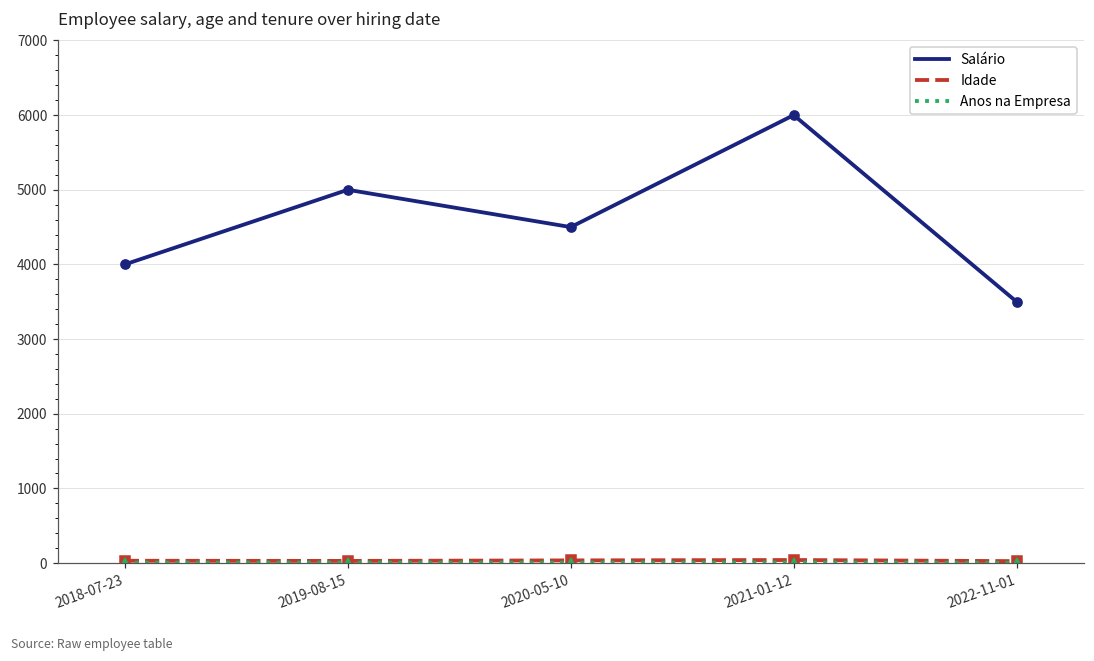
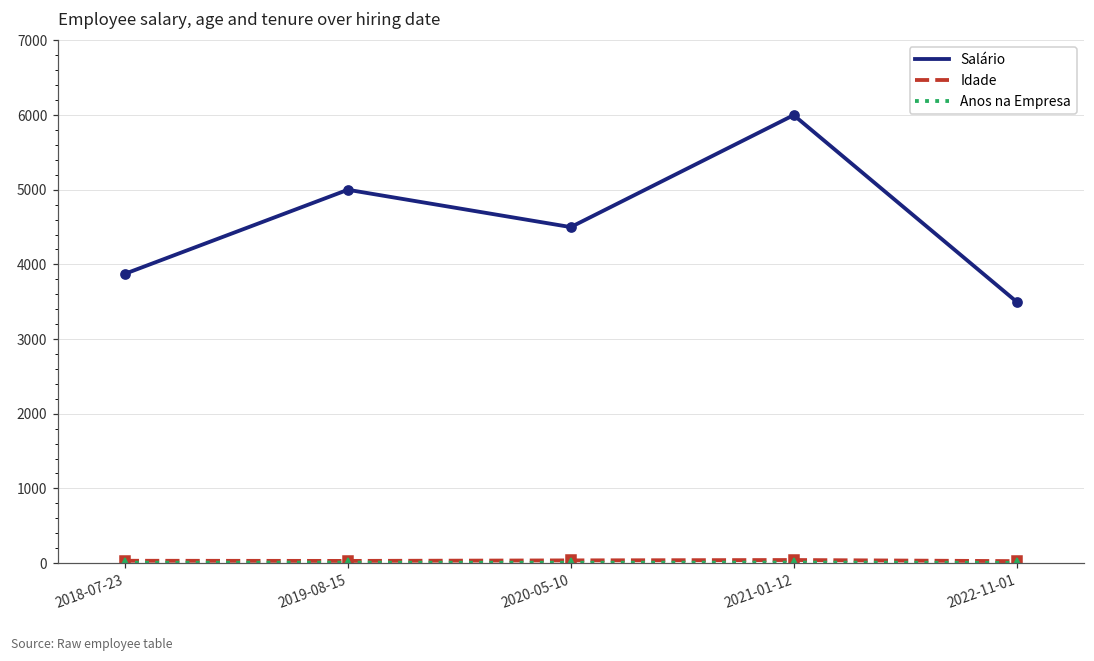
Salário, 2018-07-23: 4000 -> 3900
